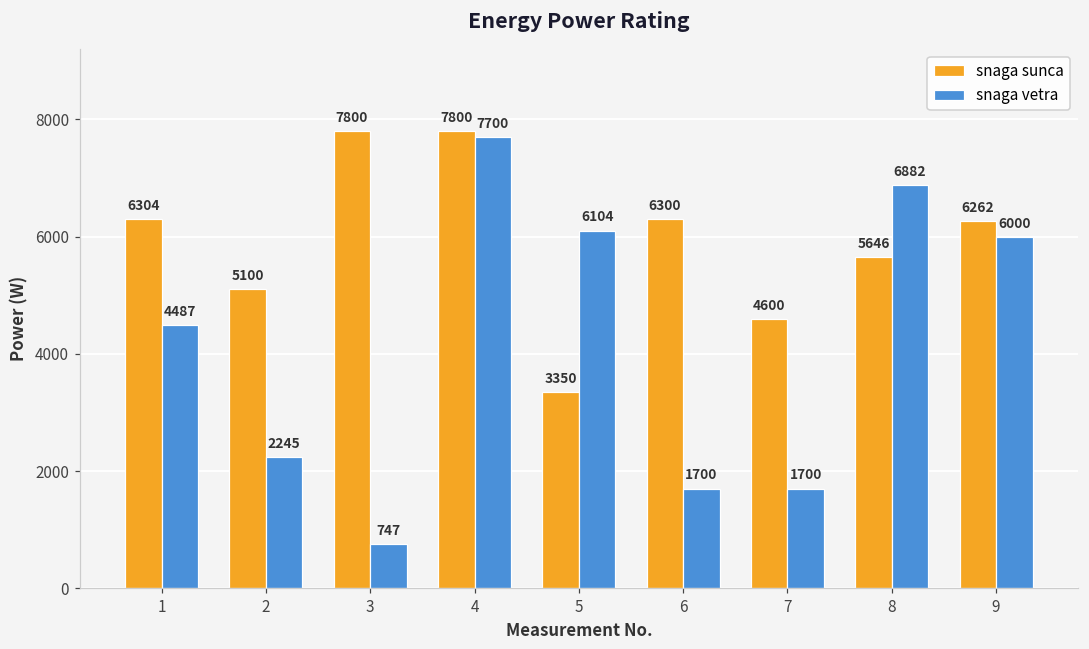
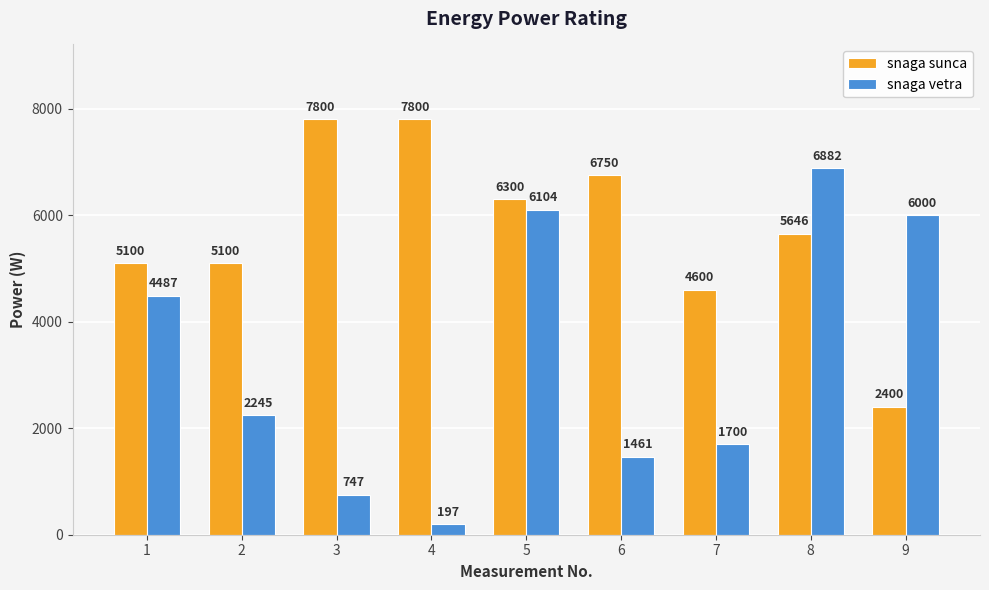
snaga sunca, 1: 6304 -> 5100
snaga vetra, 4: 7700 -> 197
snaga sunca, 5: 3350 -> 6300
snaga sunca, 6: 6300 -> 6750
snaga vetra, 6: 1700 -> 1461
snaga sunca, 9: 6262 -> 2400
